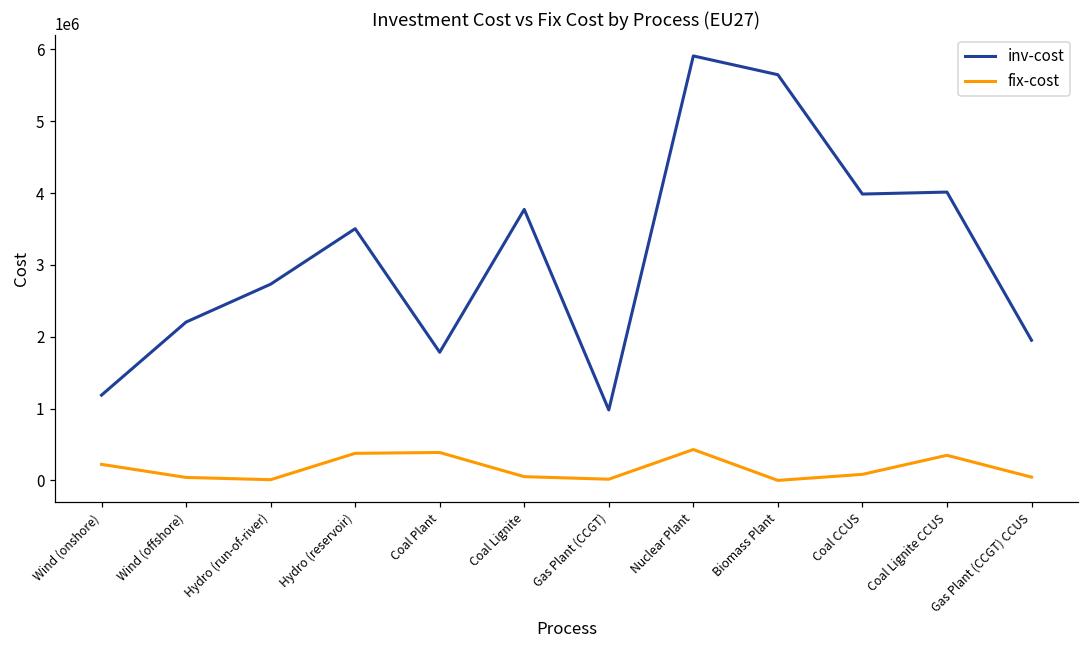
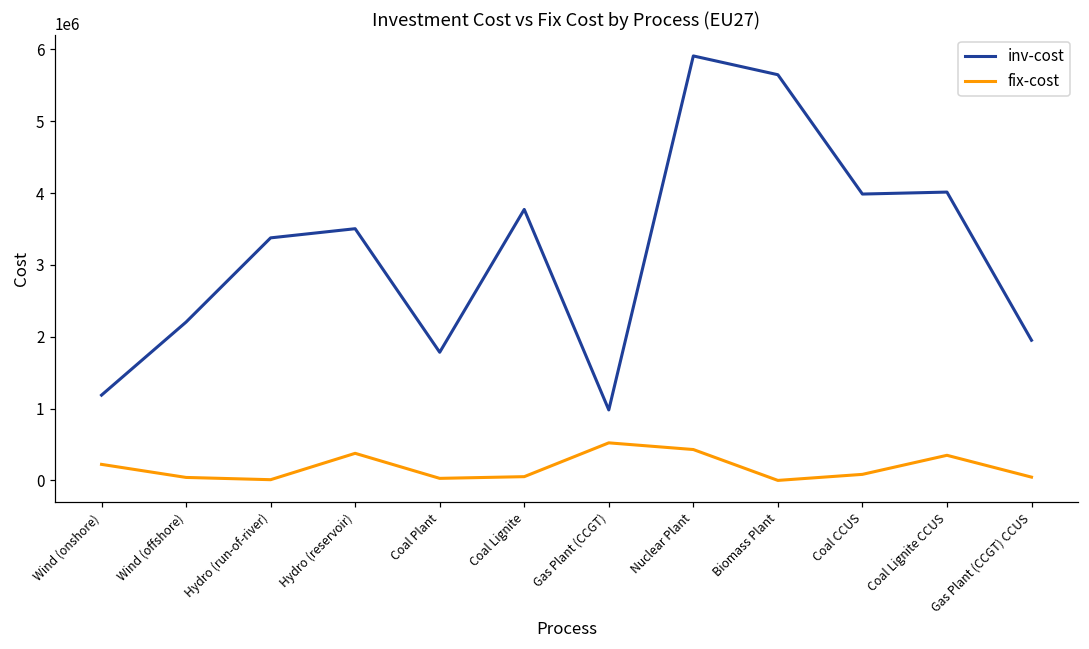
inv-cost, Hydro (run-of-river): 2700000 -> 3400000
fix-cost, Coal Plant: 400000 -> 0
fix-cost, Gas Plant (CCGT): 0 -> 500000
